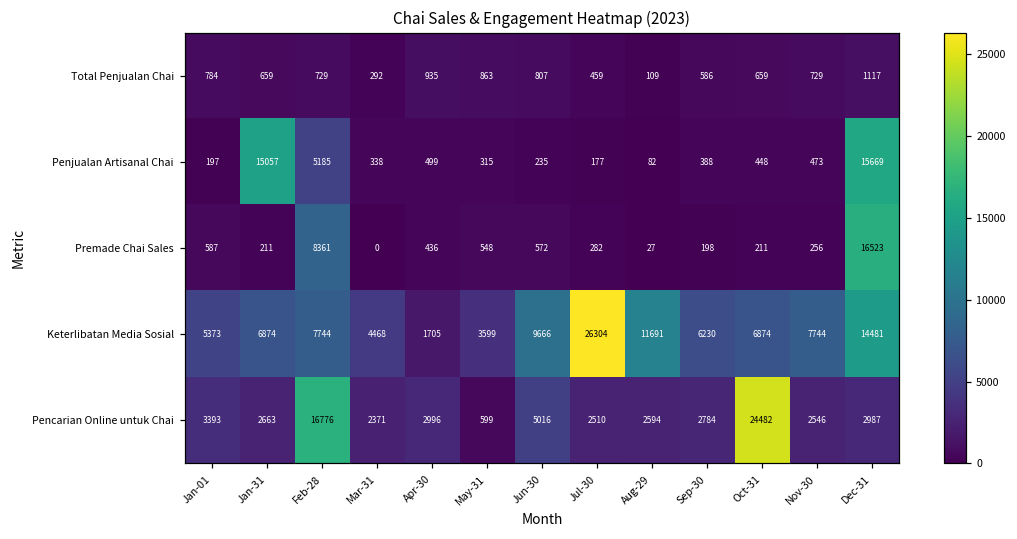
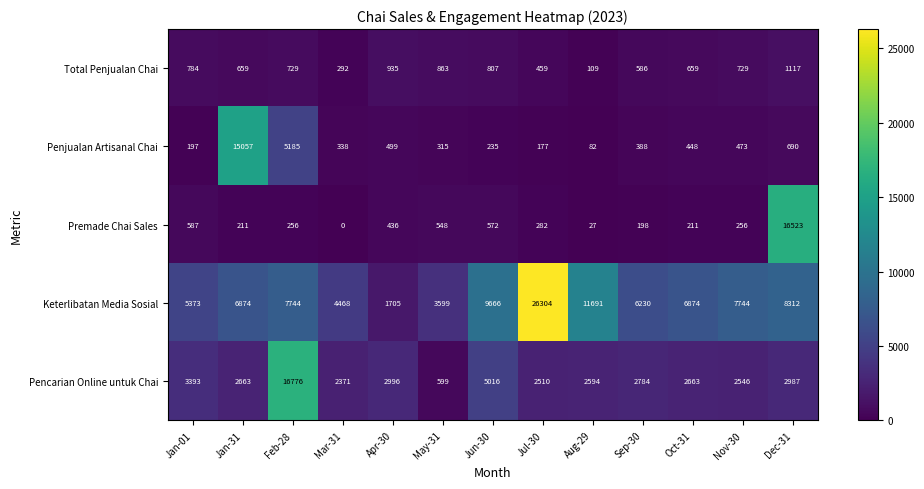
Penjualan Artisanal Chai, Dec-31: 15669 -> 690
Premade Chai Sales, Feb-28: 8361 -> 256
Keterlibatan Media Sosial, Dec-31: 14481 -> 8312
Pencarian Online untuk Chai, Oct-31: 24482 -> 2663
